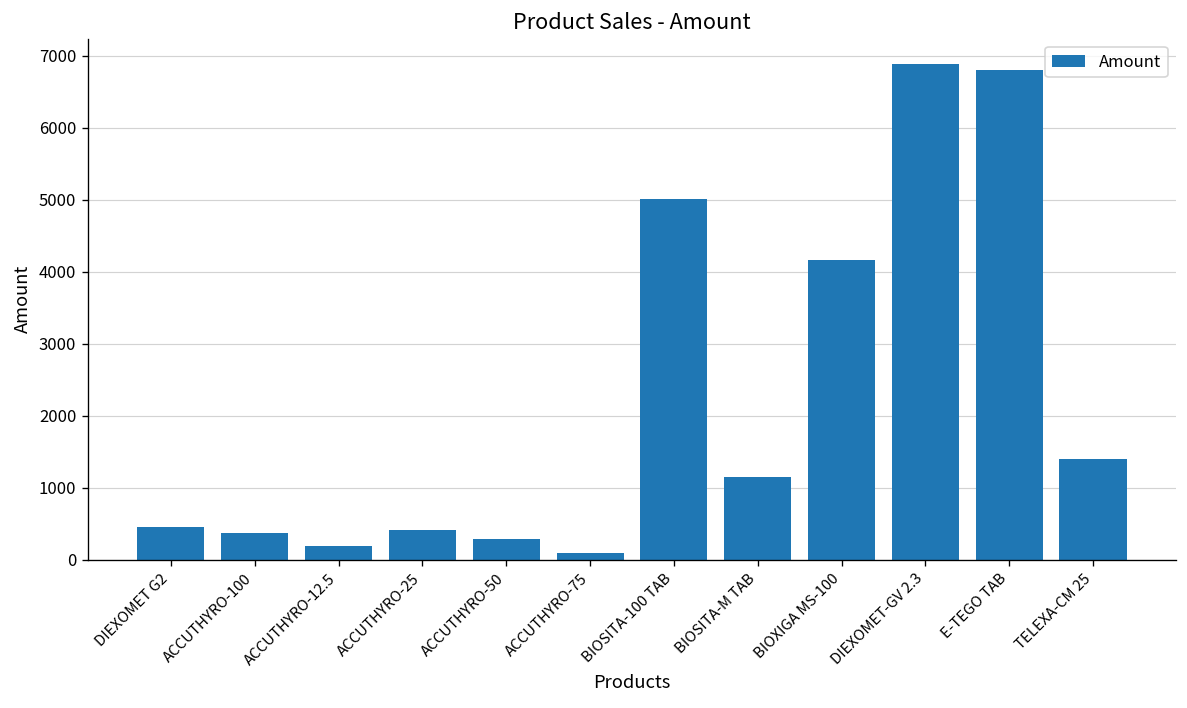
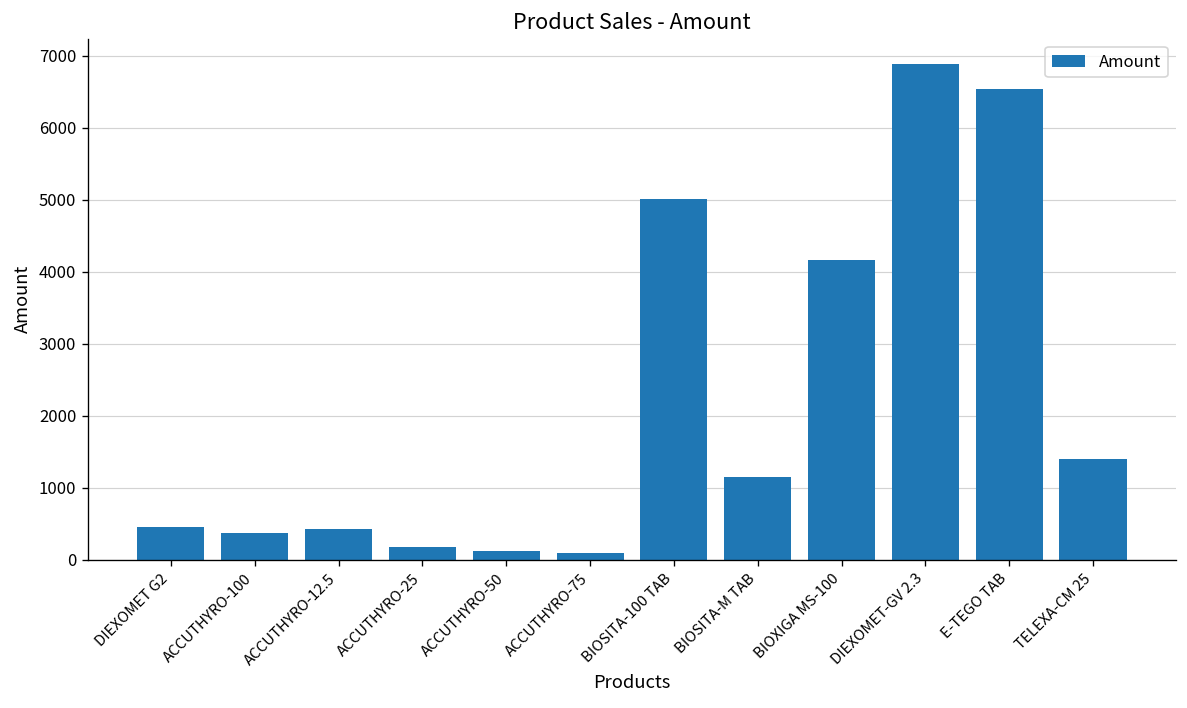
ACCUTHYRO-12.5: 200 -> 400
ACCUTHYRO-25: 400 -> 200
ACCUTHYRO-50: 300 -> 100
E-TEGO TAB: 6800 -> 6500
